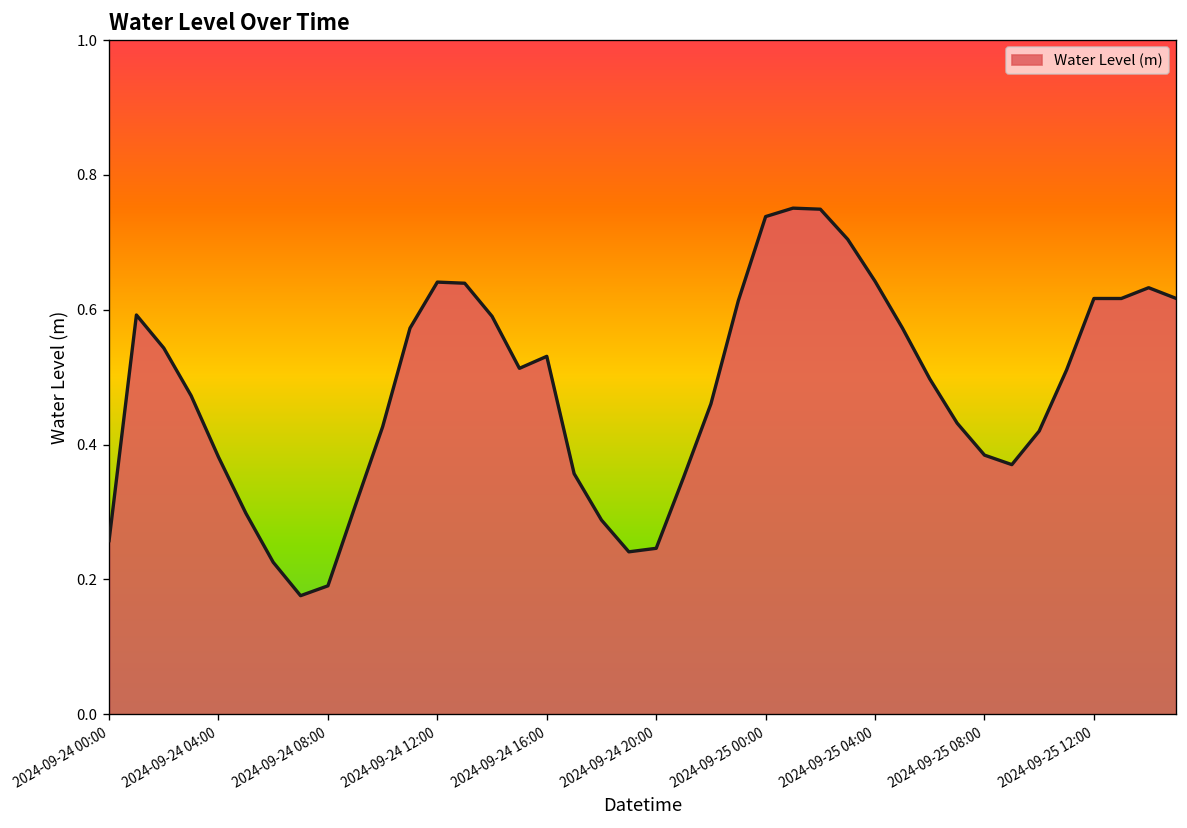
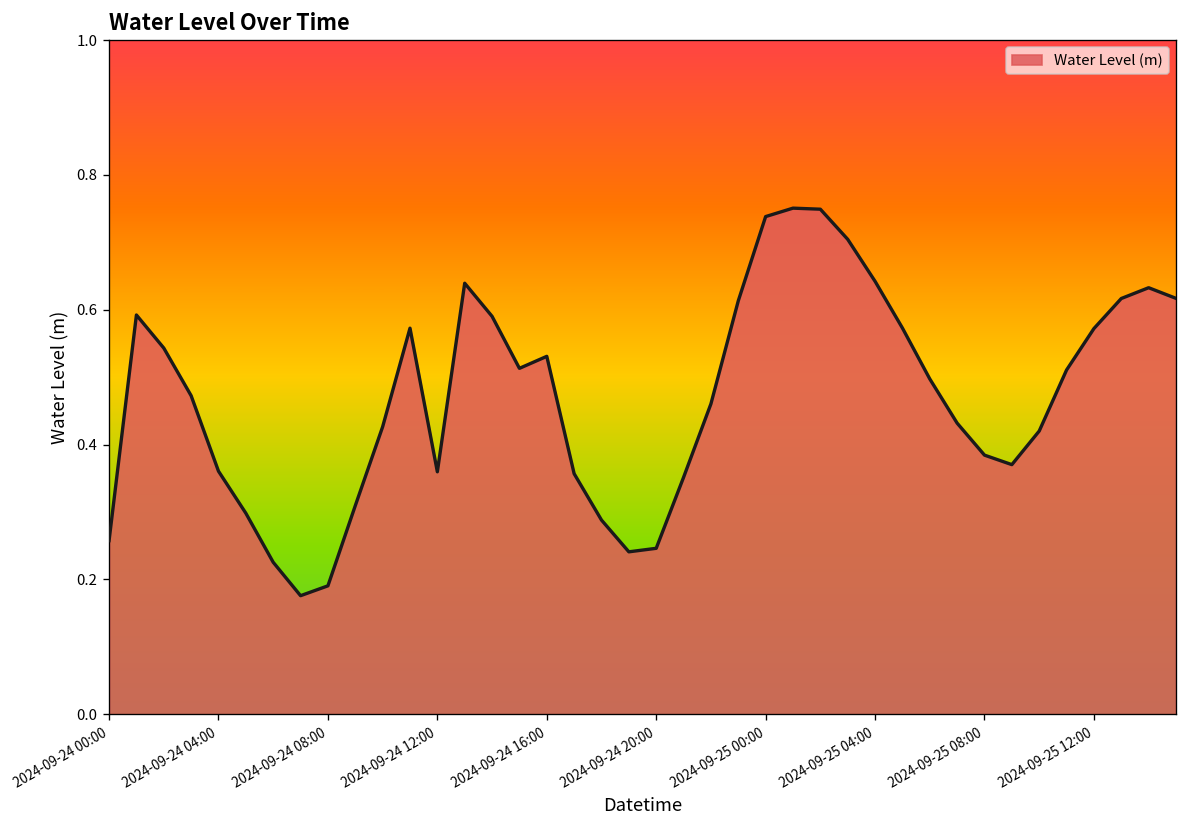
2024-09-24 04:00: 0.38 -> 0.36
2024-09-24 12:00: 0.64 -> 0.36
2024-09-25 12:00: 0.62 -> 0.57
